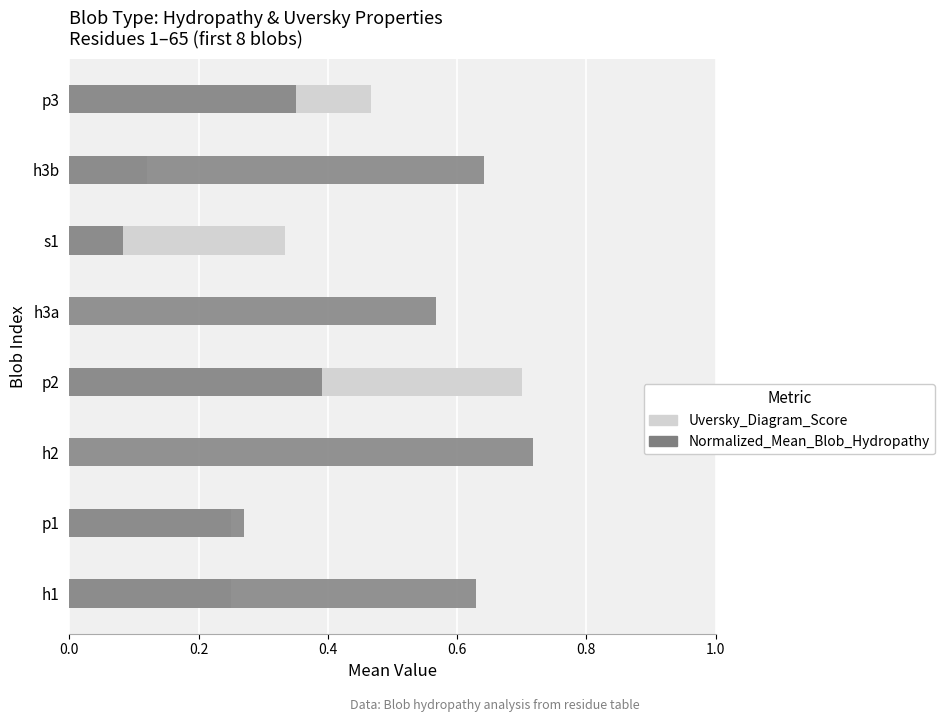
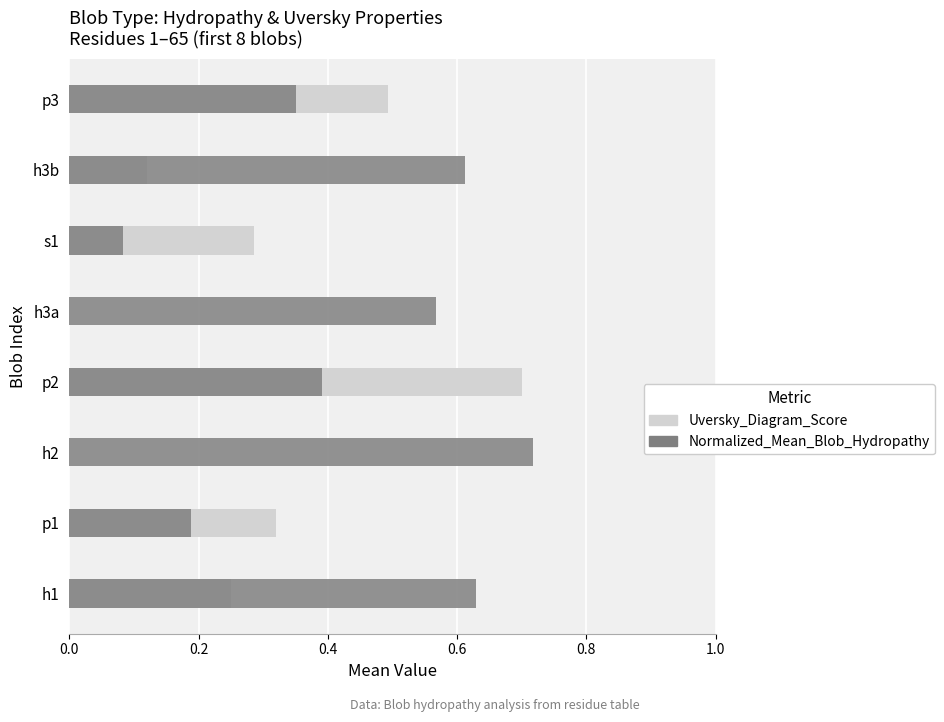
Uversky_Diagram_Score, p3: 0.47 -> 0.49
Normalized_Mean_Blob_Hydropathy, h3b: 0.64 -> 0.61
Uversky_Diagram_Score, s1: 0.33 -> 0.29
Uversky_Diagram_Score, p1: 0.25 -> 0.32
Normalized_Mean_Blob_Hydropathy, p1: 0.27 -> 0.19
